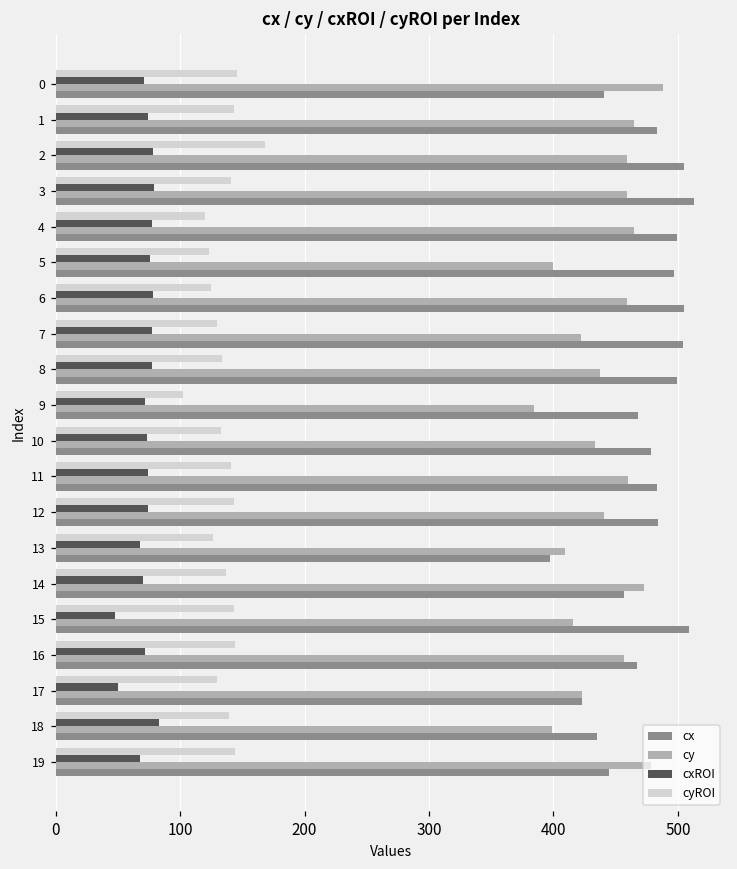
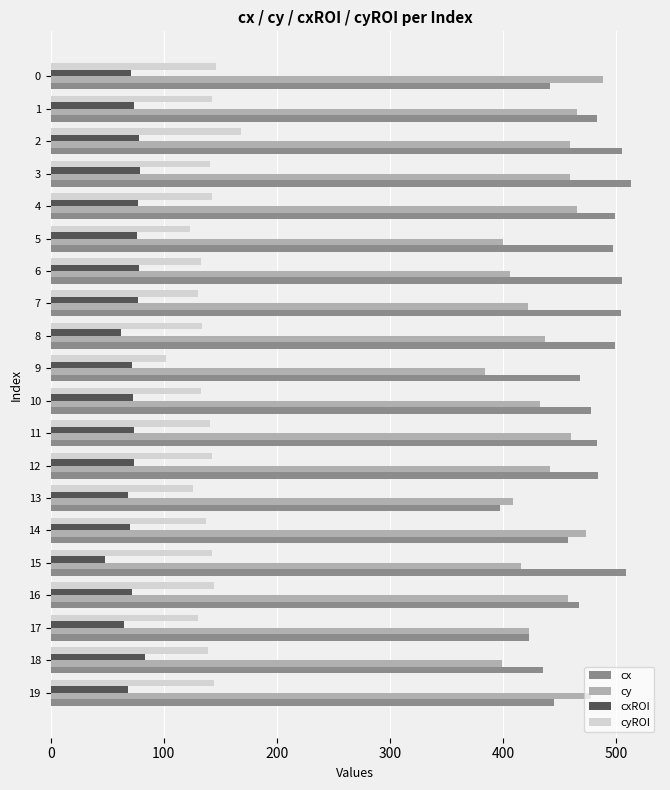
cyROI, 4: 120 -> 143
cyROI, 6: 125 -> 133
cy, 6: 459 -> 406
cxROI, 8: 77 -> 62
cxROI, 17: 50 -> 65
